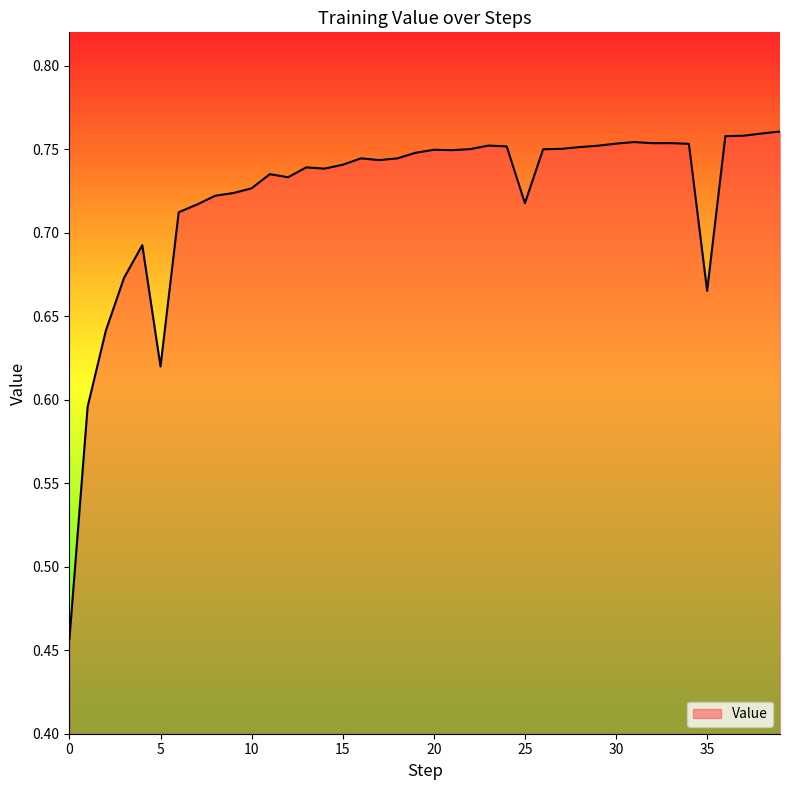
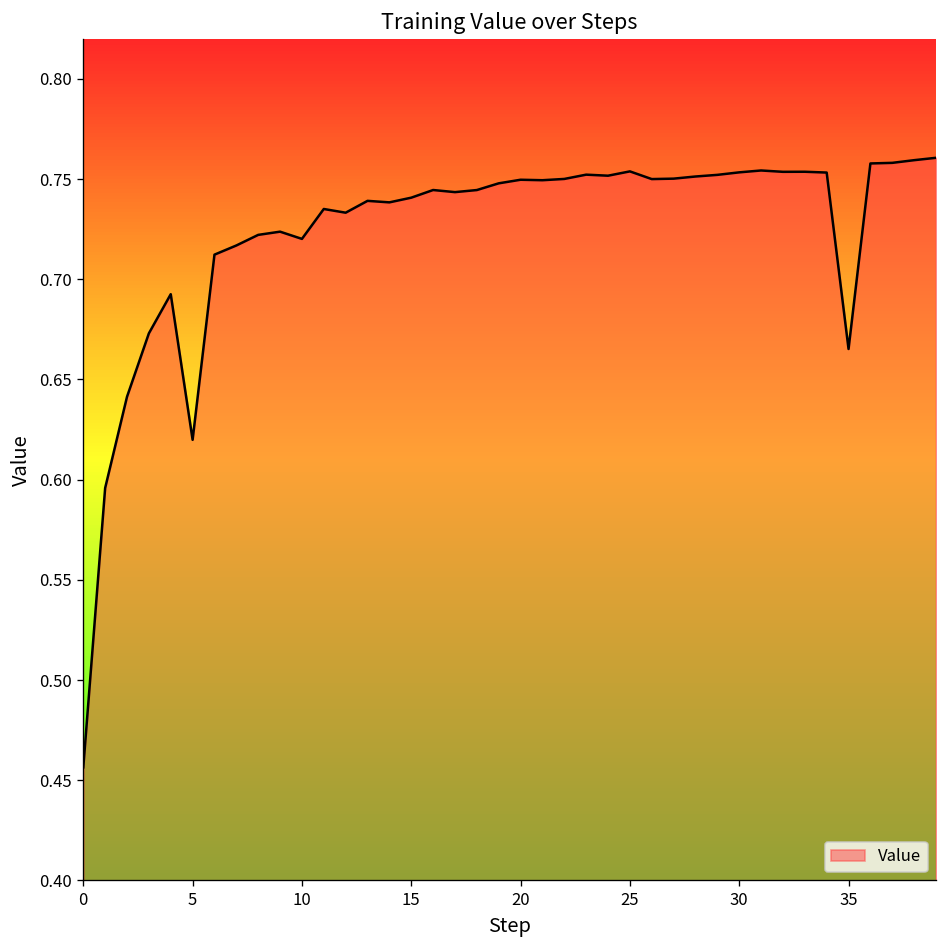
10: 0.727 -> 0.720
25: 0.718 -> 0.754
